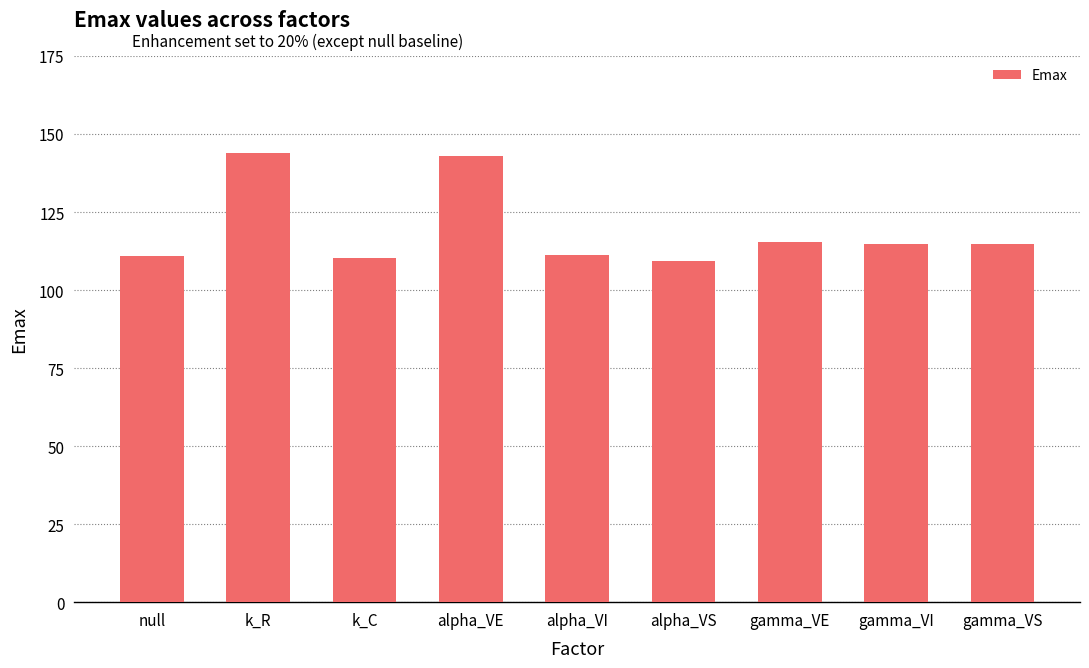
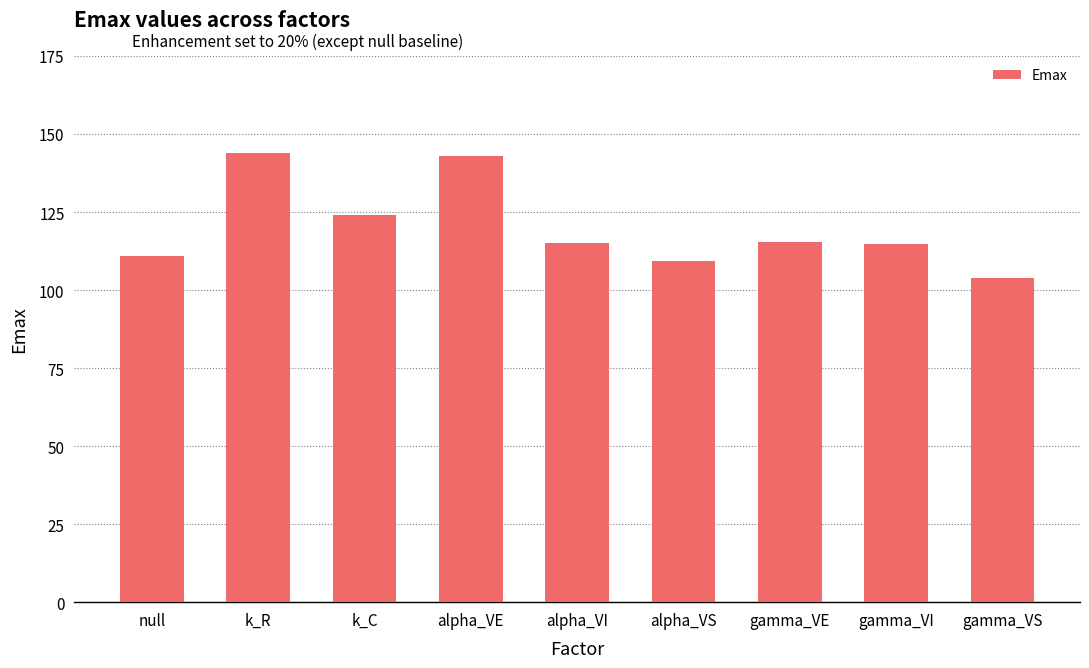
k_C: 110 -> 124
alpha_VI: 111 -> 115
gamma_VS: 115 -> 104
